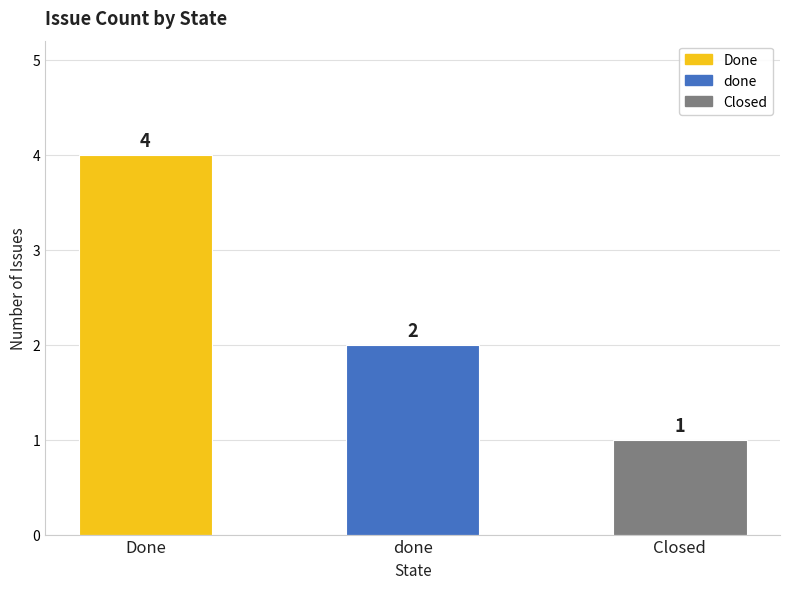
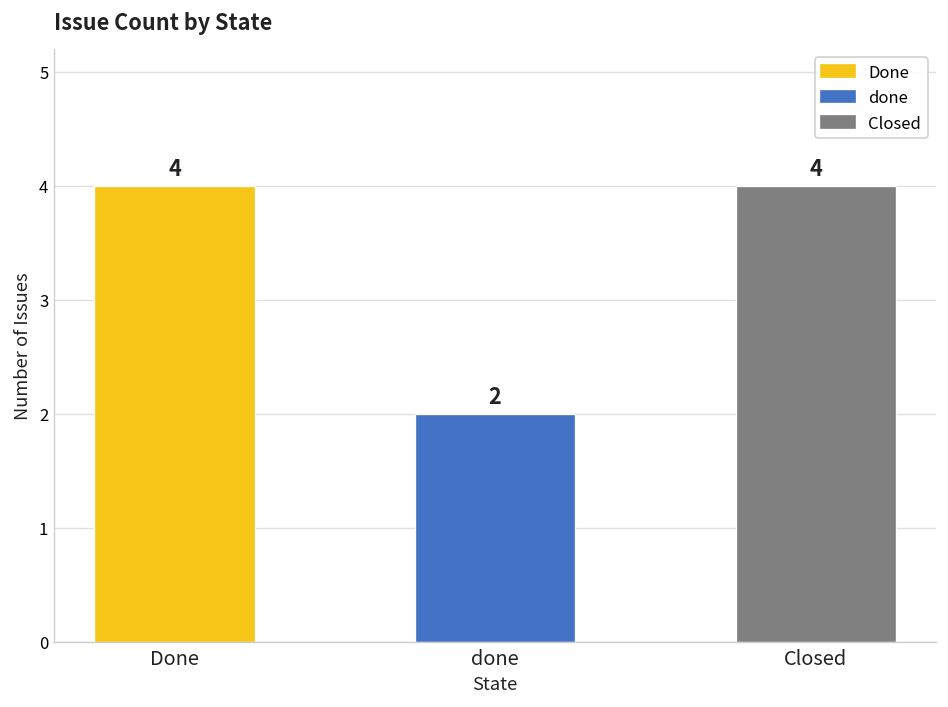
Closed: 1 -> 4
